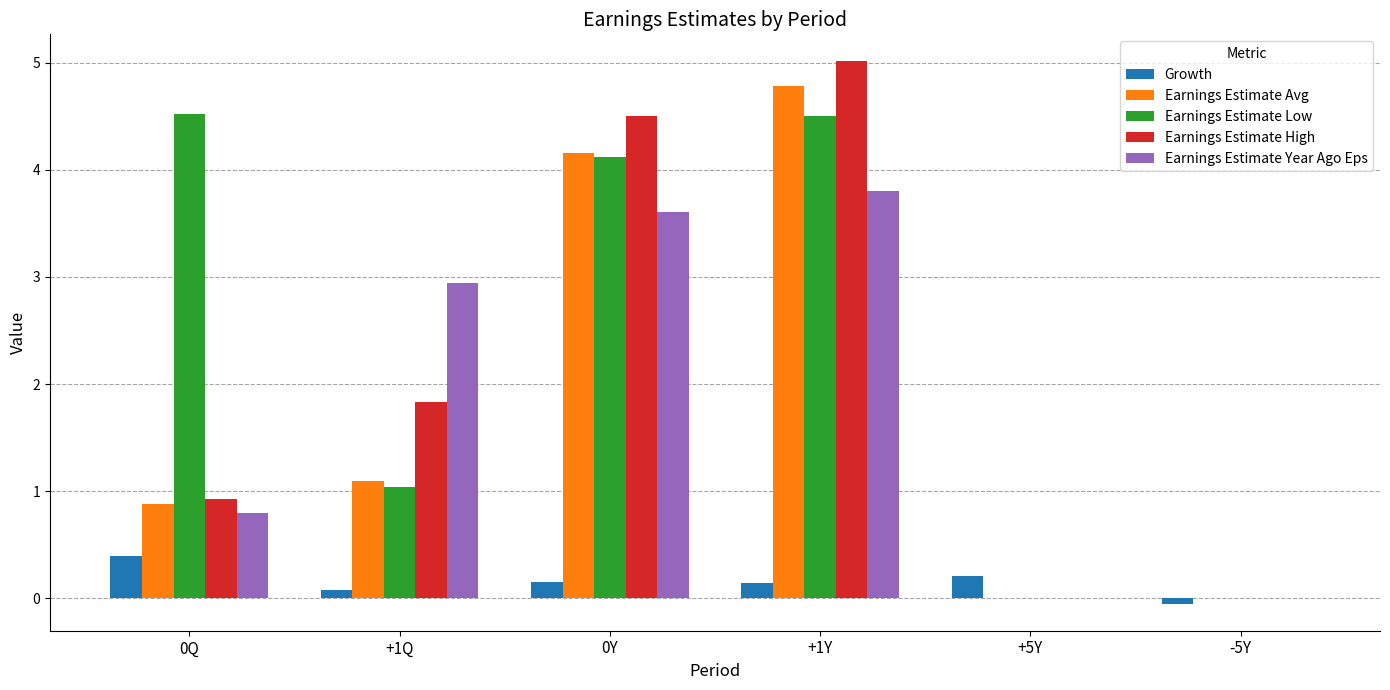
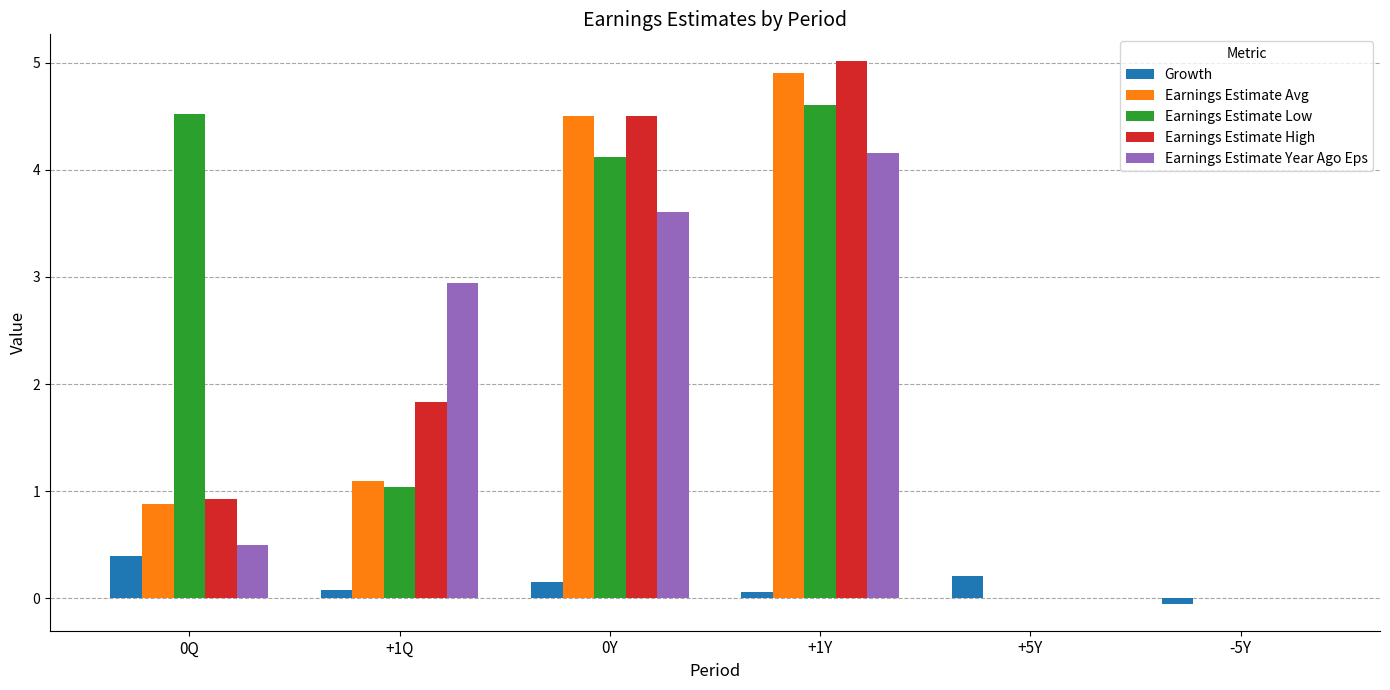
Earnings Estimate Year Ago Eps, 0Q: 0.8 -> 0.5
Earnings Estimate Avg, 0Y: 4.16 -> 4.50
Growth, +1Y: 0.15 -> 0.06
Earnings Estimate Avg, +1Y: 4.78 -> 4.90
Earnings Estimate Low, +1Y: 4.5 -> 4.6
Earnings Estimate Year Ago Eps, +1Y: 3.80 -> 4.16
